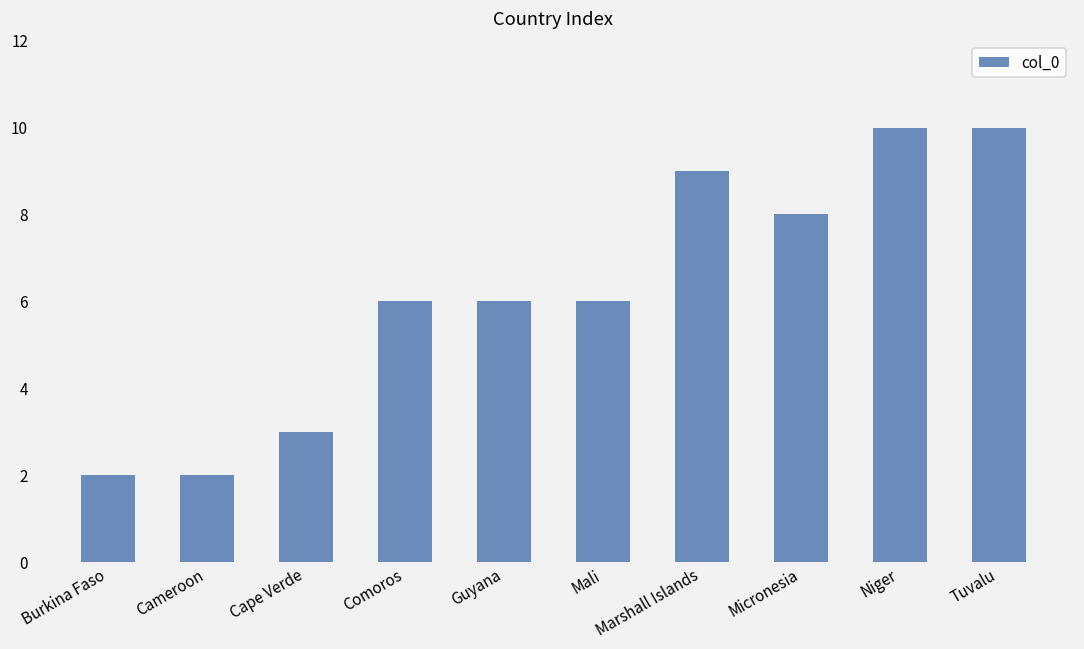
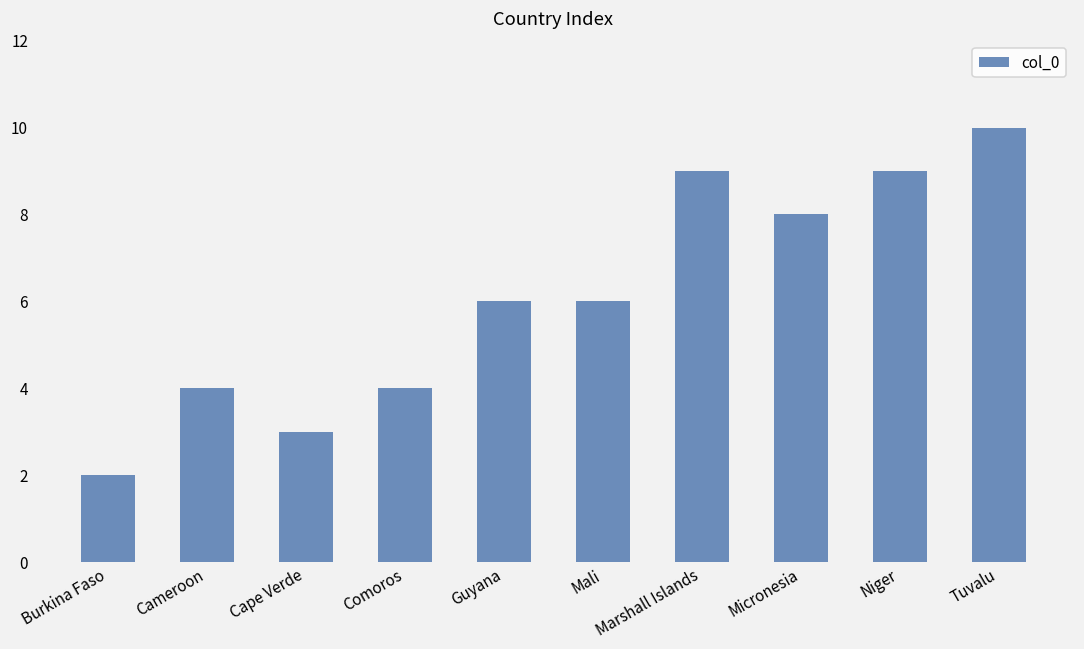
Cameroon: 2 -> 4
Comoros: 6 -> 4
Niger: 10 -> 9
